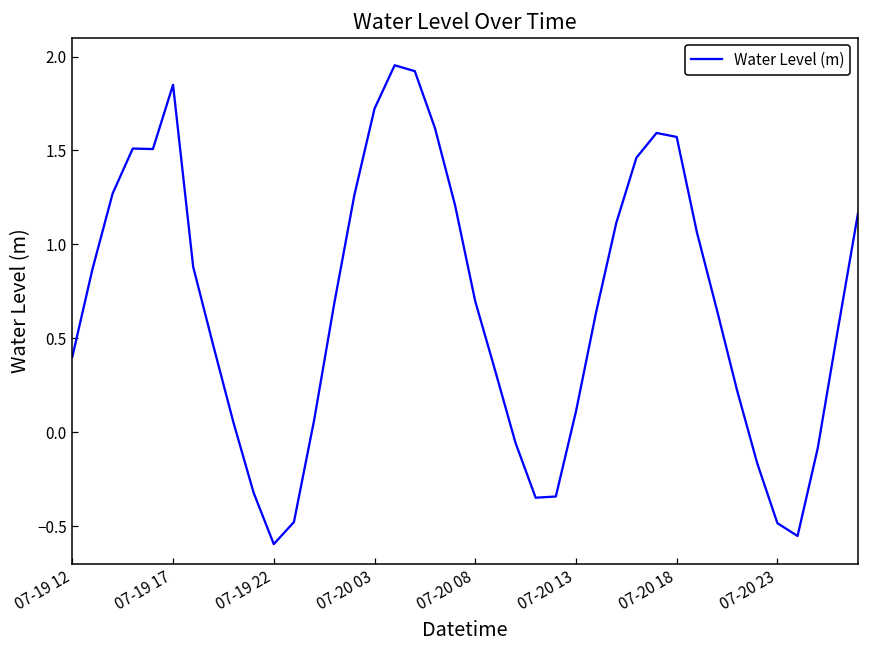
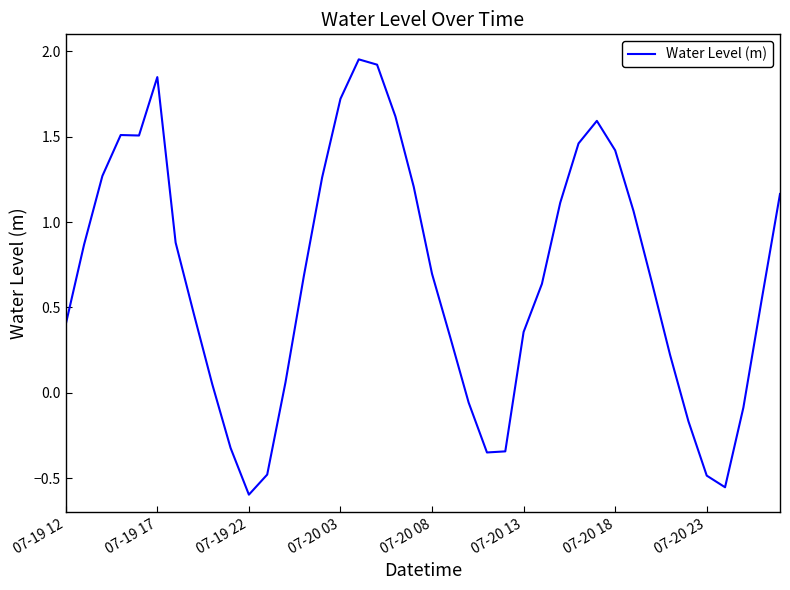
07-20 13: 0.11 -> 0.36
07-20 18: 1.57 -> 1.42
